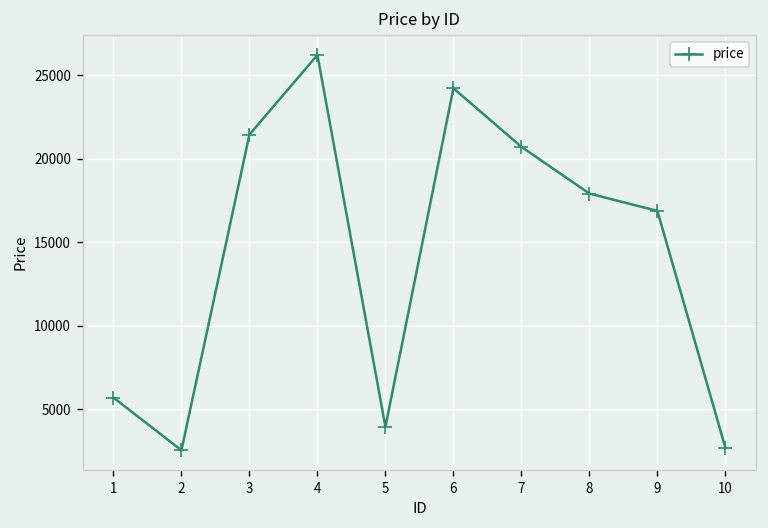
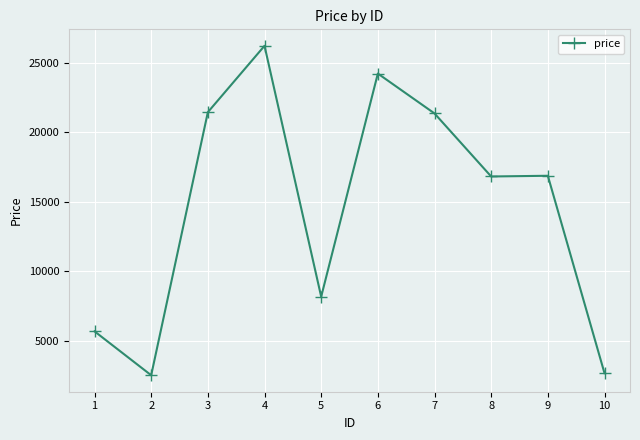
5: 3900 -> 8200
7: 20700 -> 21400
8: 17900 -> 16800
